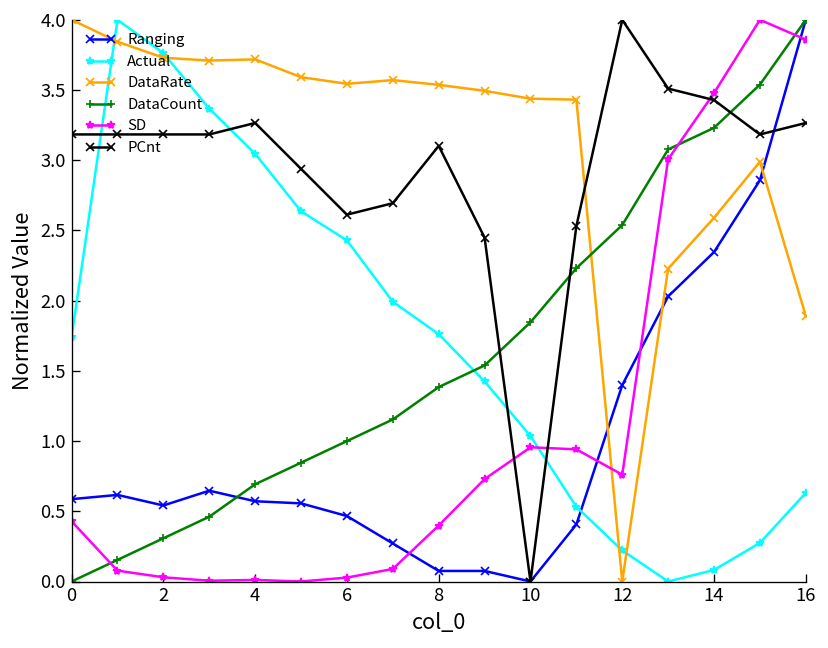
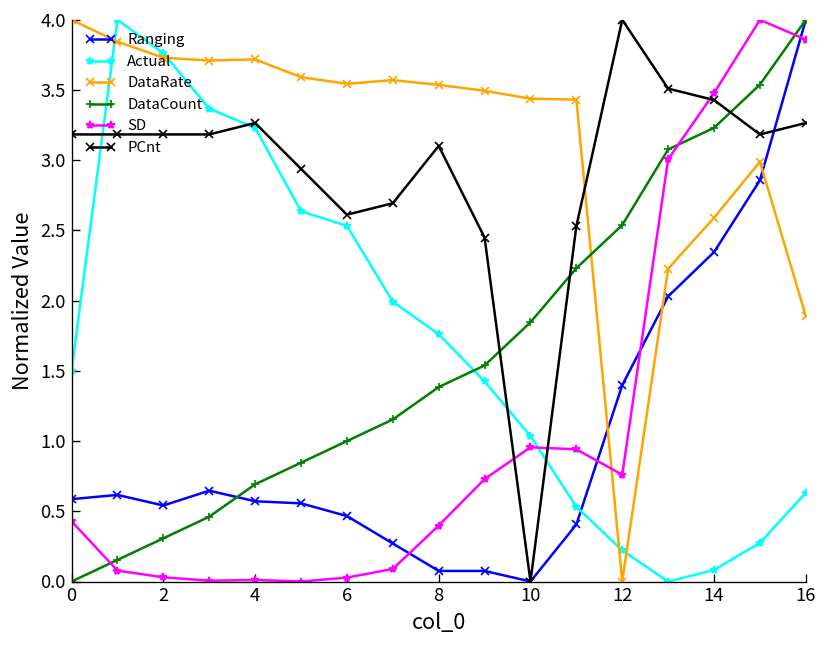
Actual, 0: 1.74 -> 1.50
Actual, 4: 3.05 -> 3.23
Actual, 6: 2.43 -> 2.53
